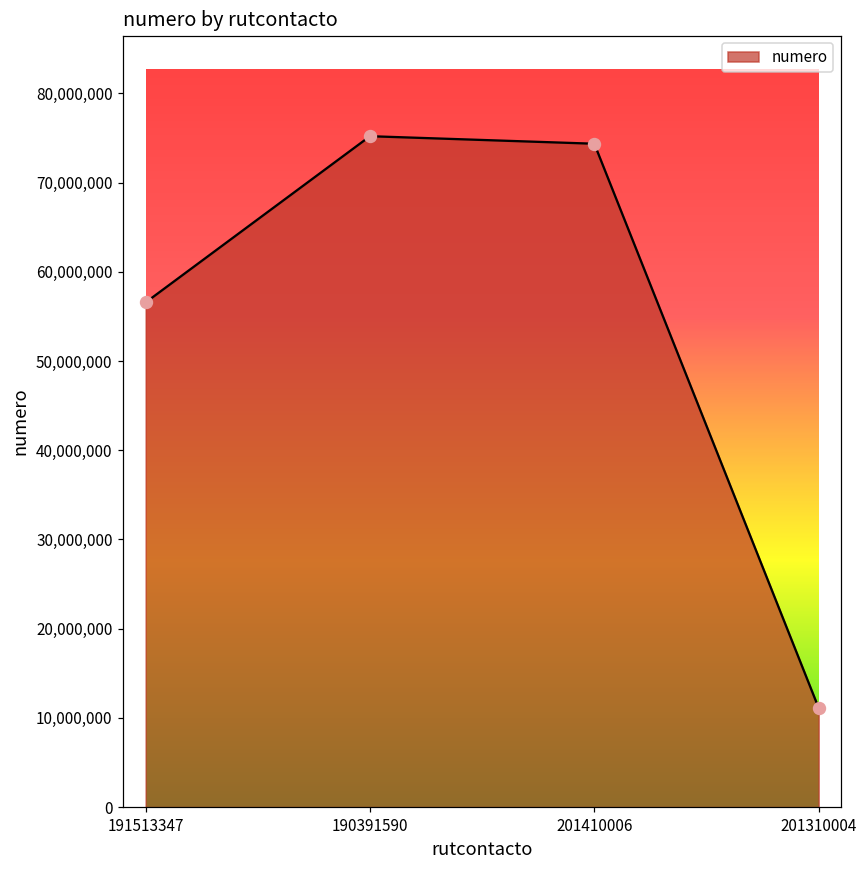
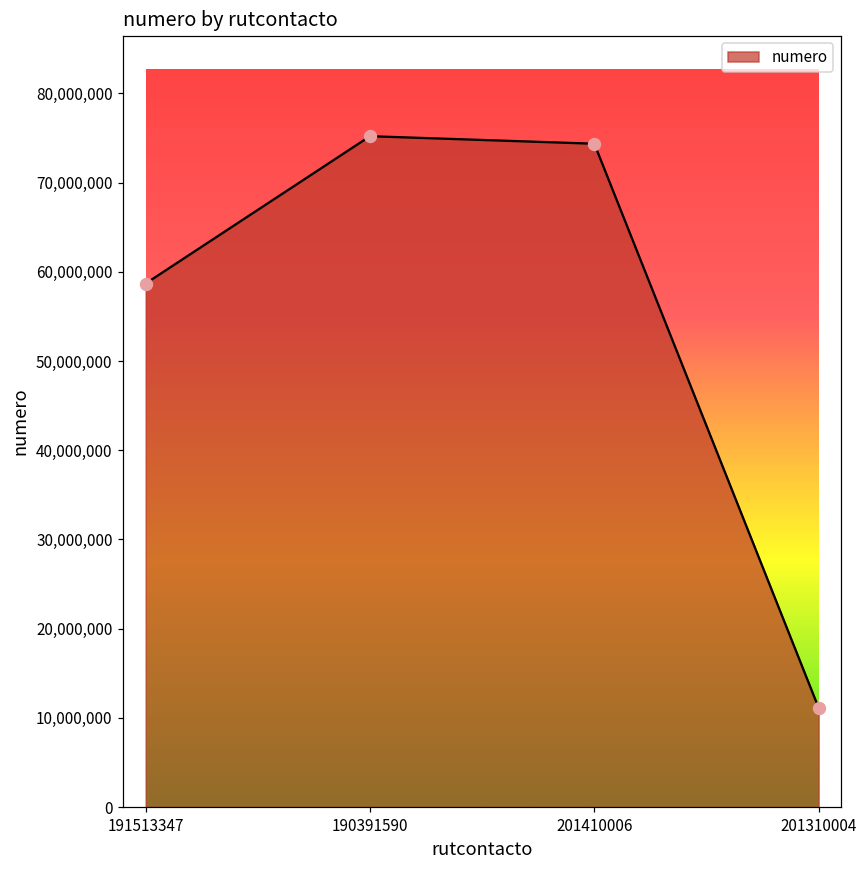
191513347: 57,000,000 -> 59,000,000
